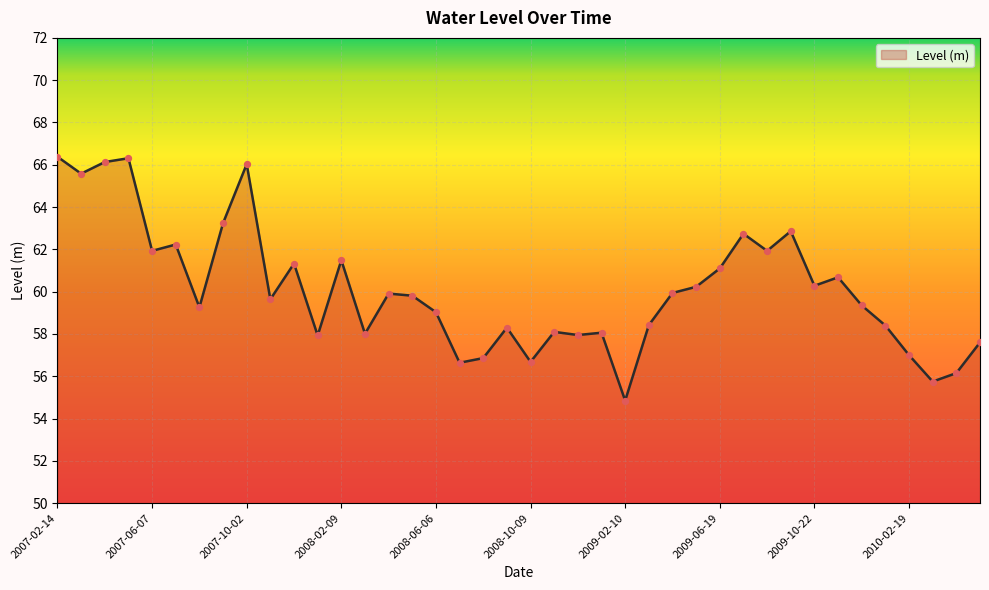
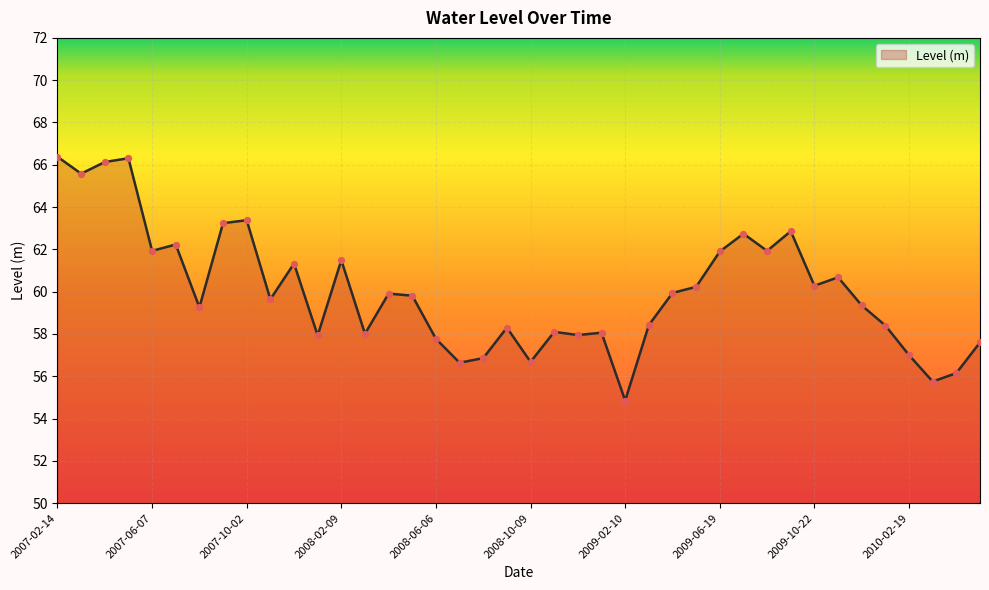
2007-10-02: 66.0 -> 63.4
2008-06-06: 59.0 -> 57.8
2009-06-19: 61.1 -> 61.9
